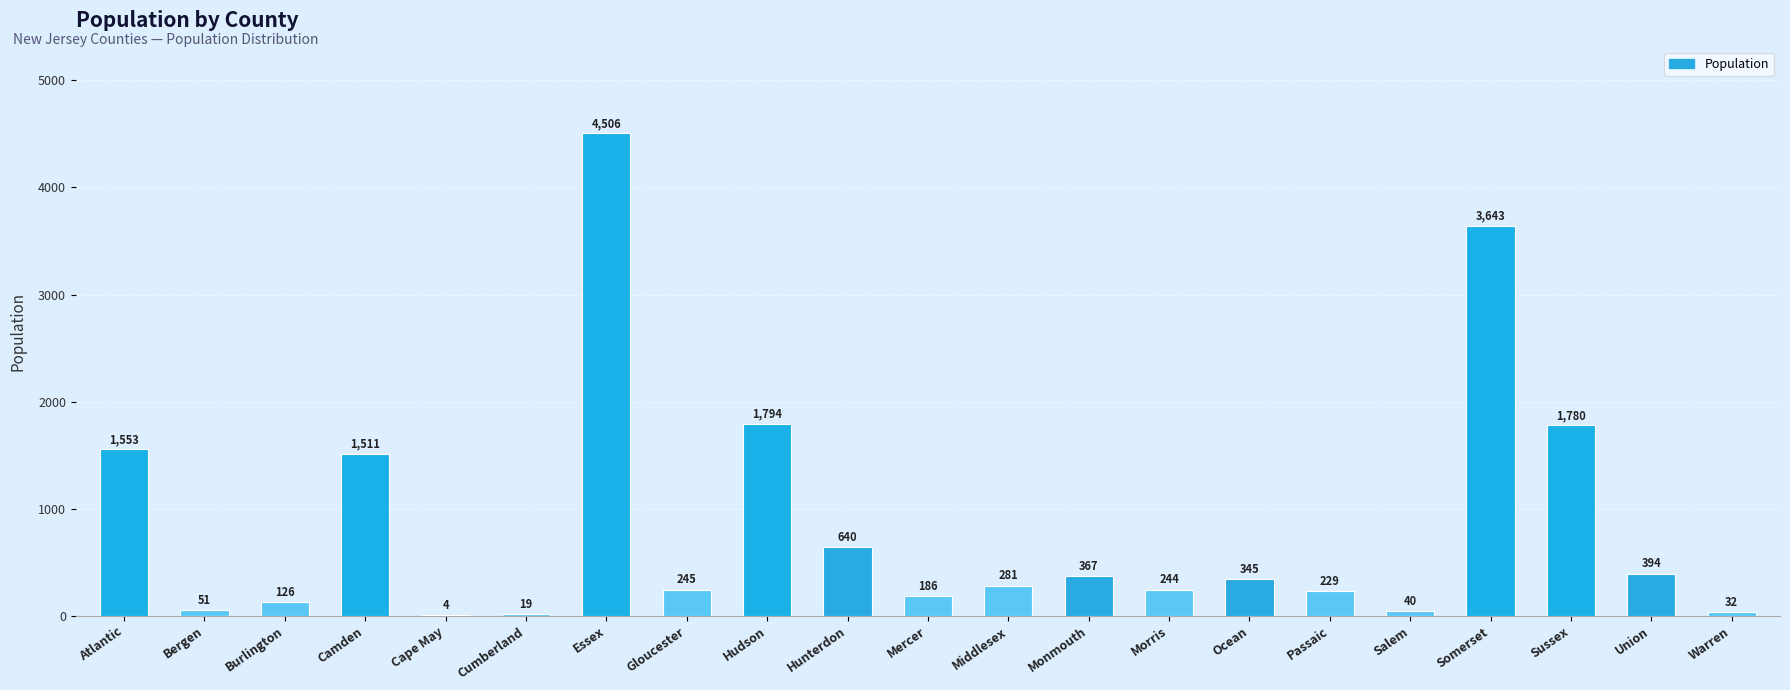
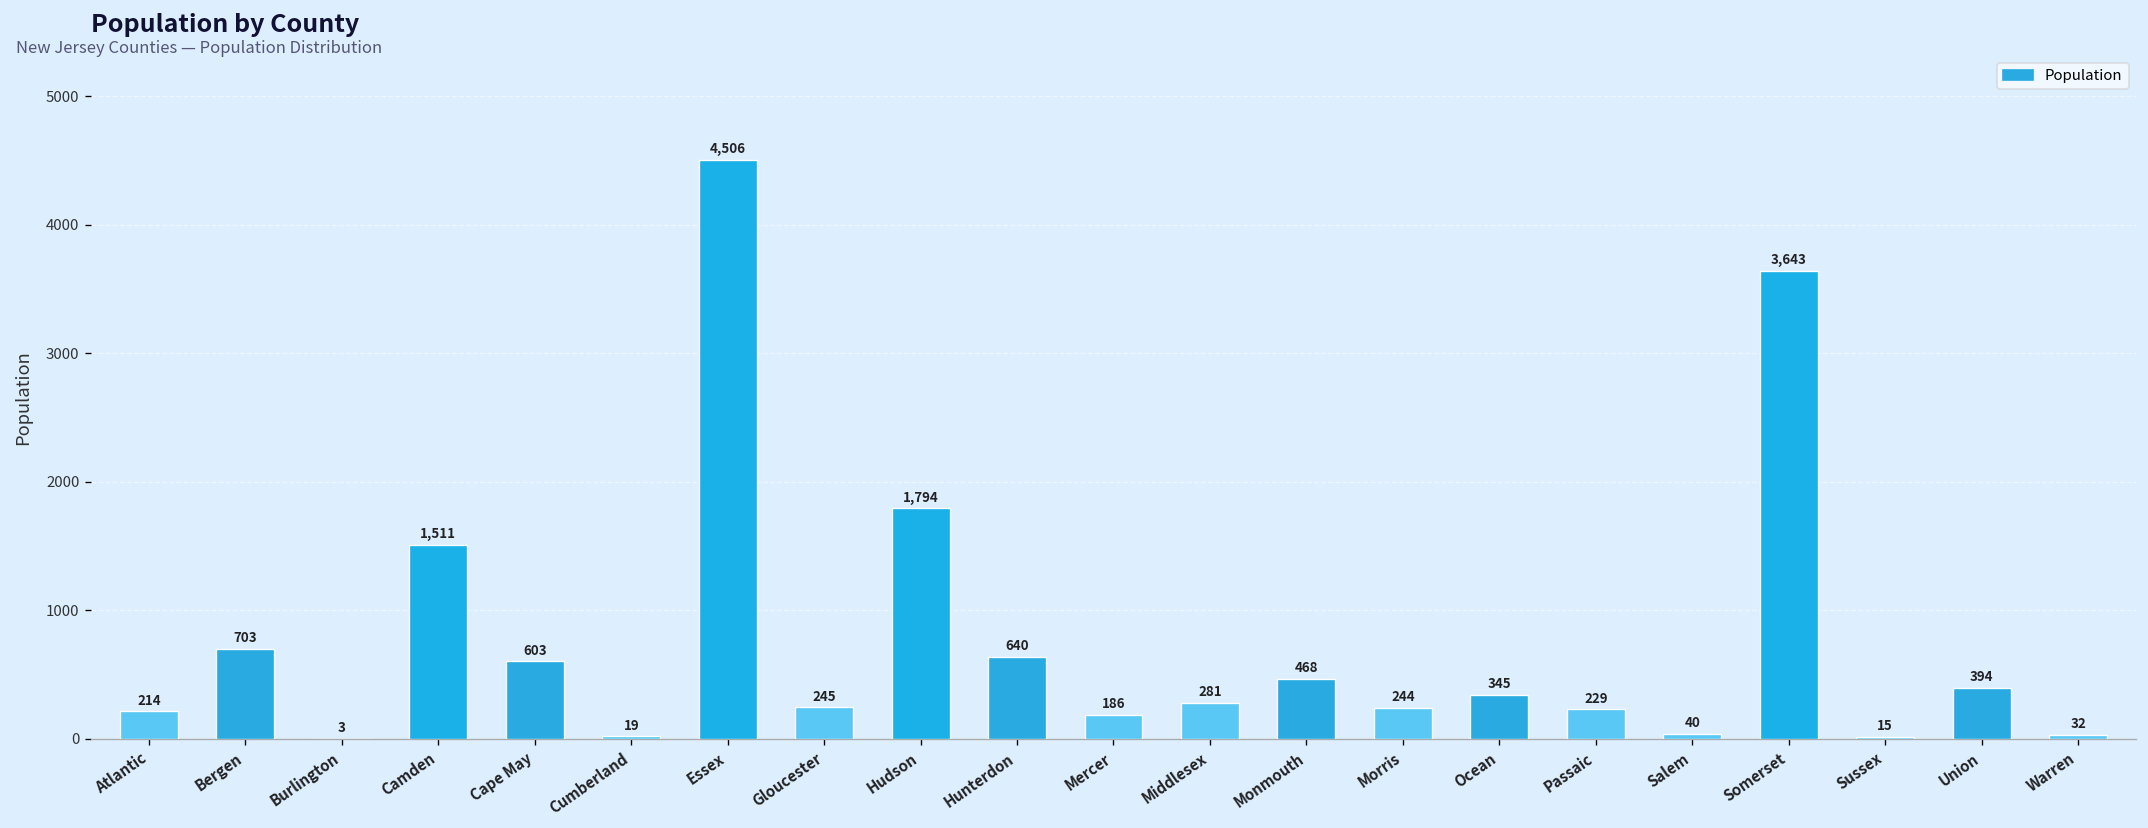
Atlantic: 1,553 -> 214
Bergen: 51 -> 703
Burlington: 126 -> 3
Cape May: 4 -> 603
Monmouth: 367 -> 468
Sussex: 1,780 -> 15
